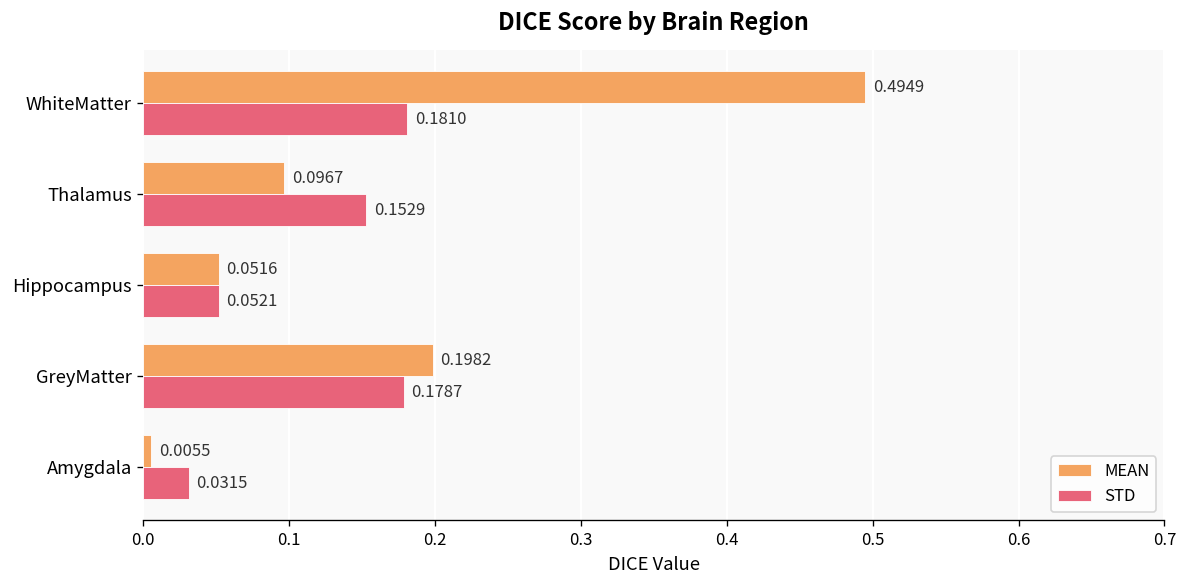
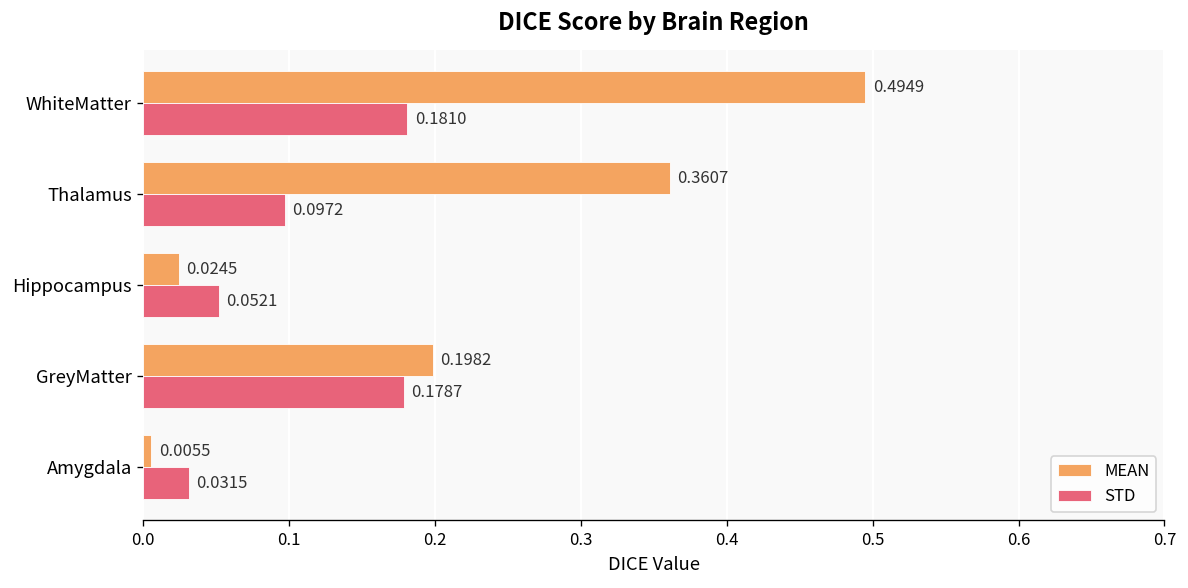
MEAN, Thalamus: 0.0967 -> 0.3607
STD, Thalamus: 0.1529 -> 0.0972
MEAN, Hippocampus: 0.0516 -> 0.0245
